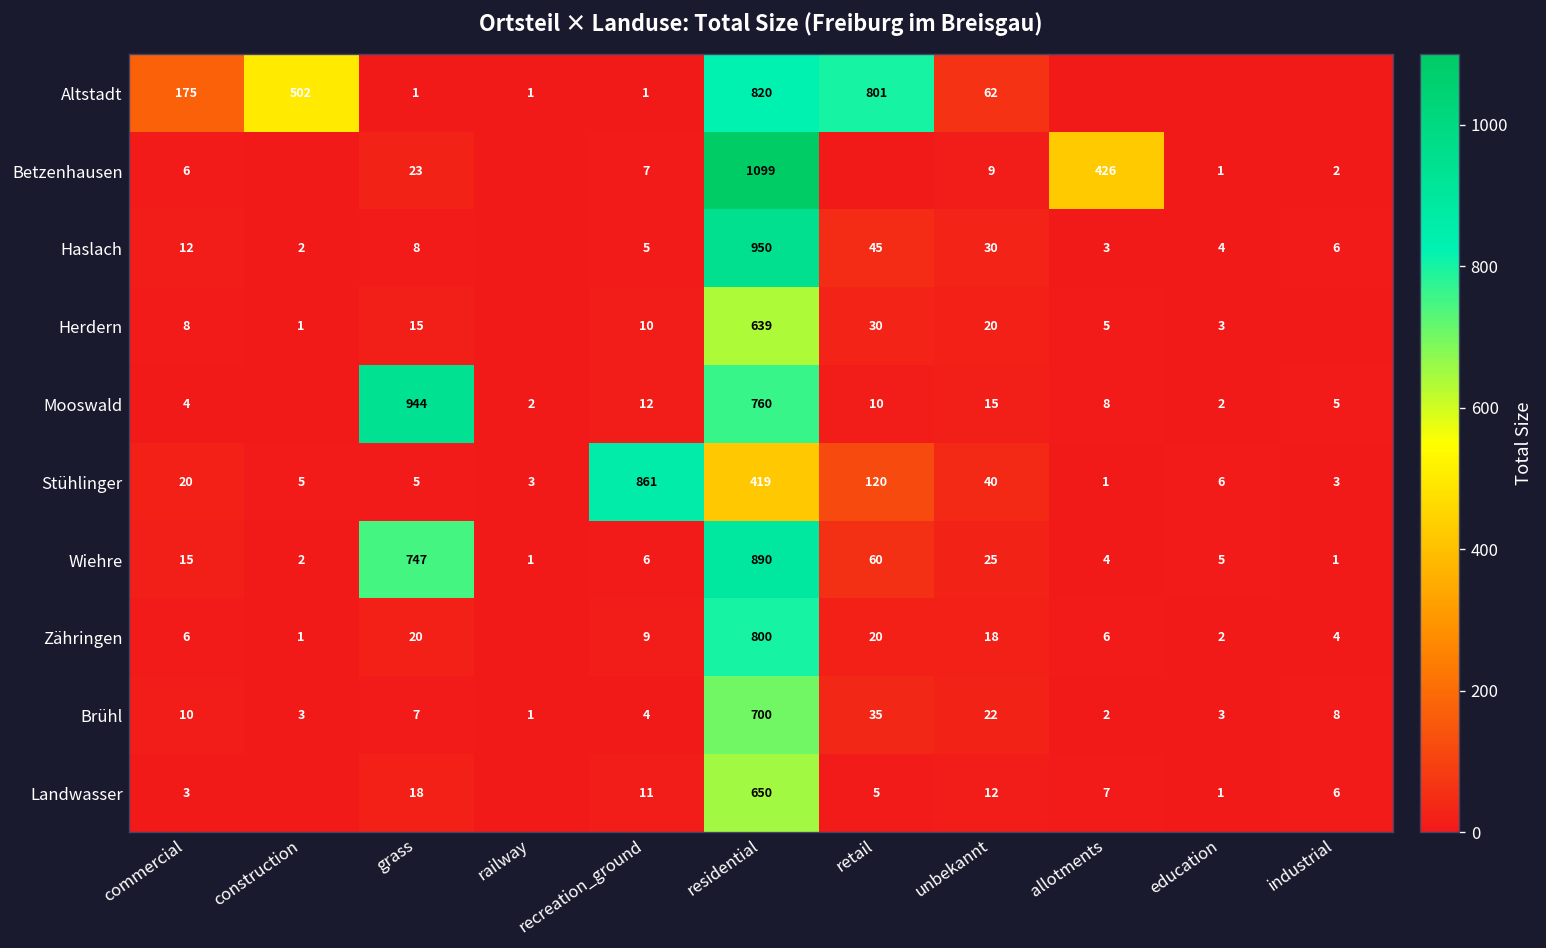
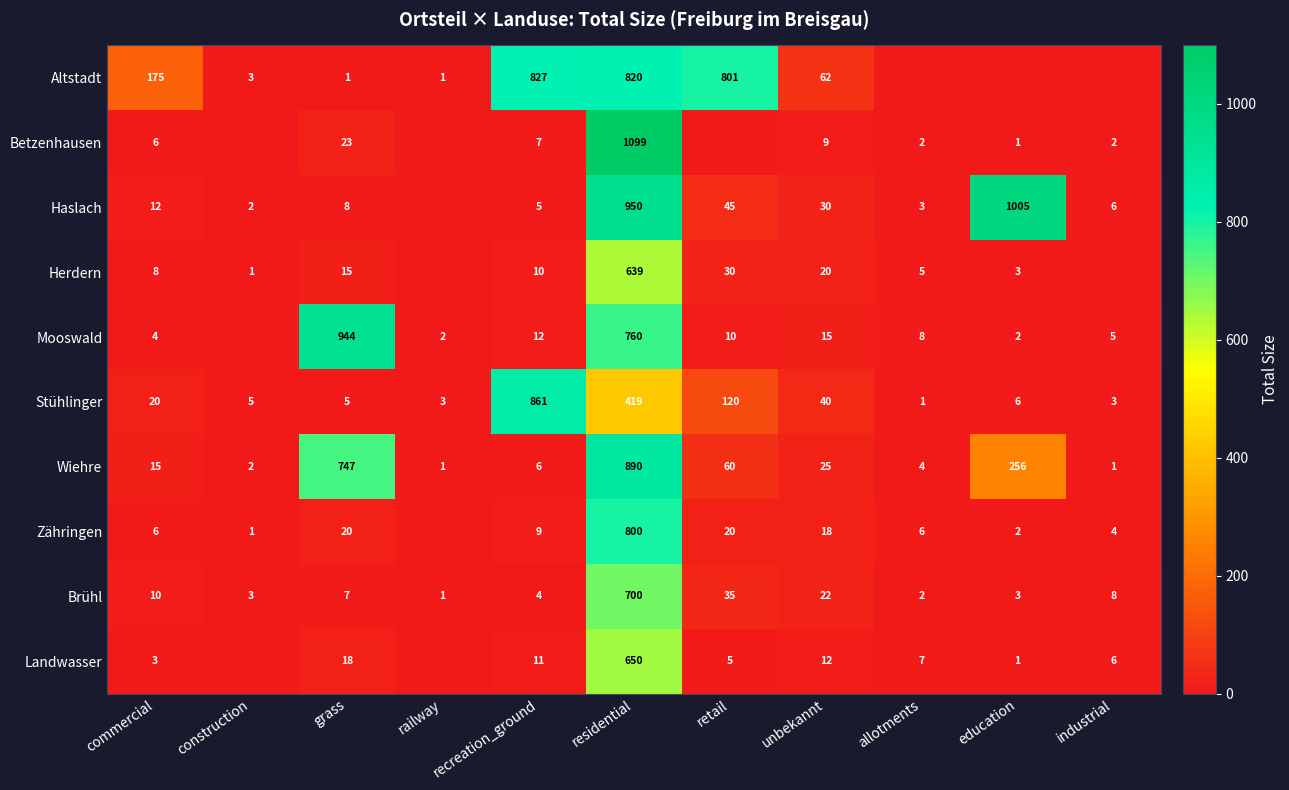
Altstadt, construction: 502 -> 3
Altstadt, recreation_ground: 1 -> 827
Betzenhausen, allotments: 426 -> 2
Haslach, education: 4 -> 1005
Wiehre, education: 5 -> 256
